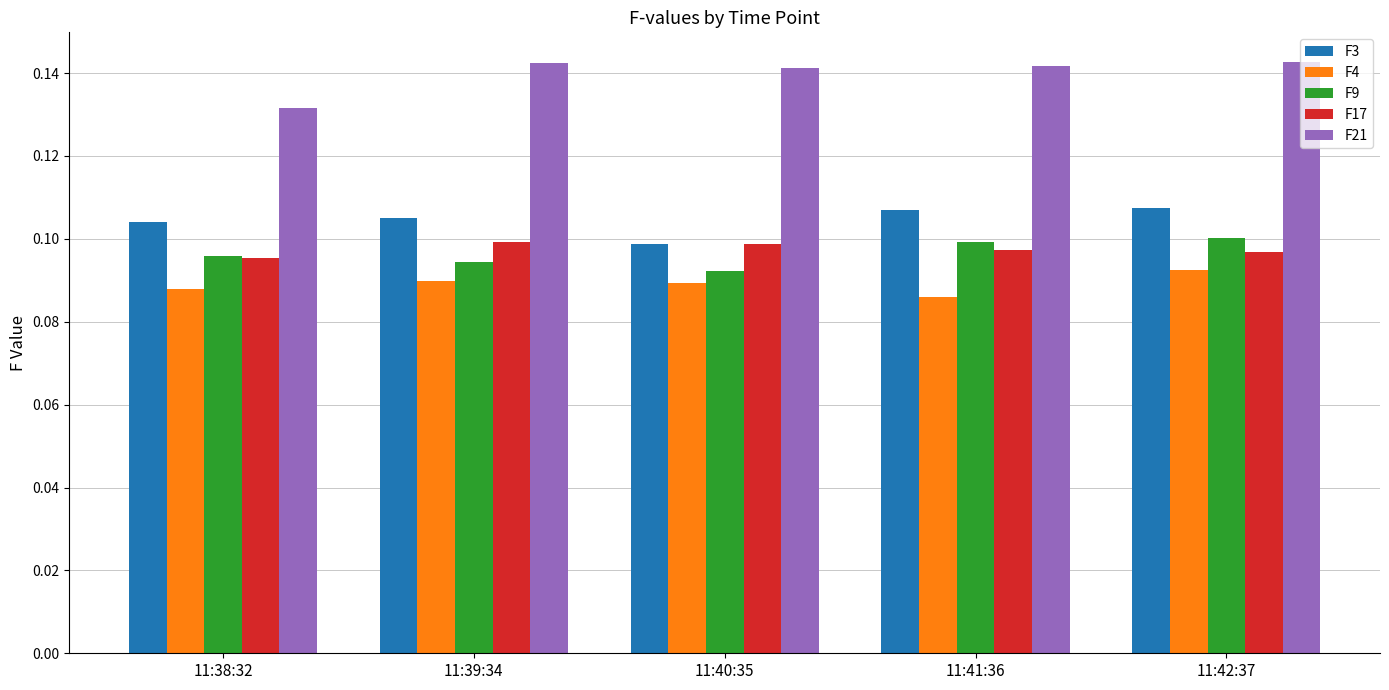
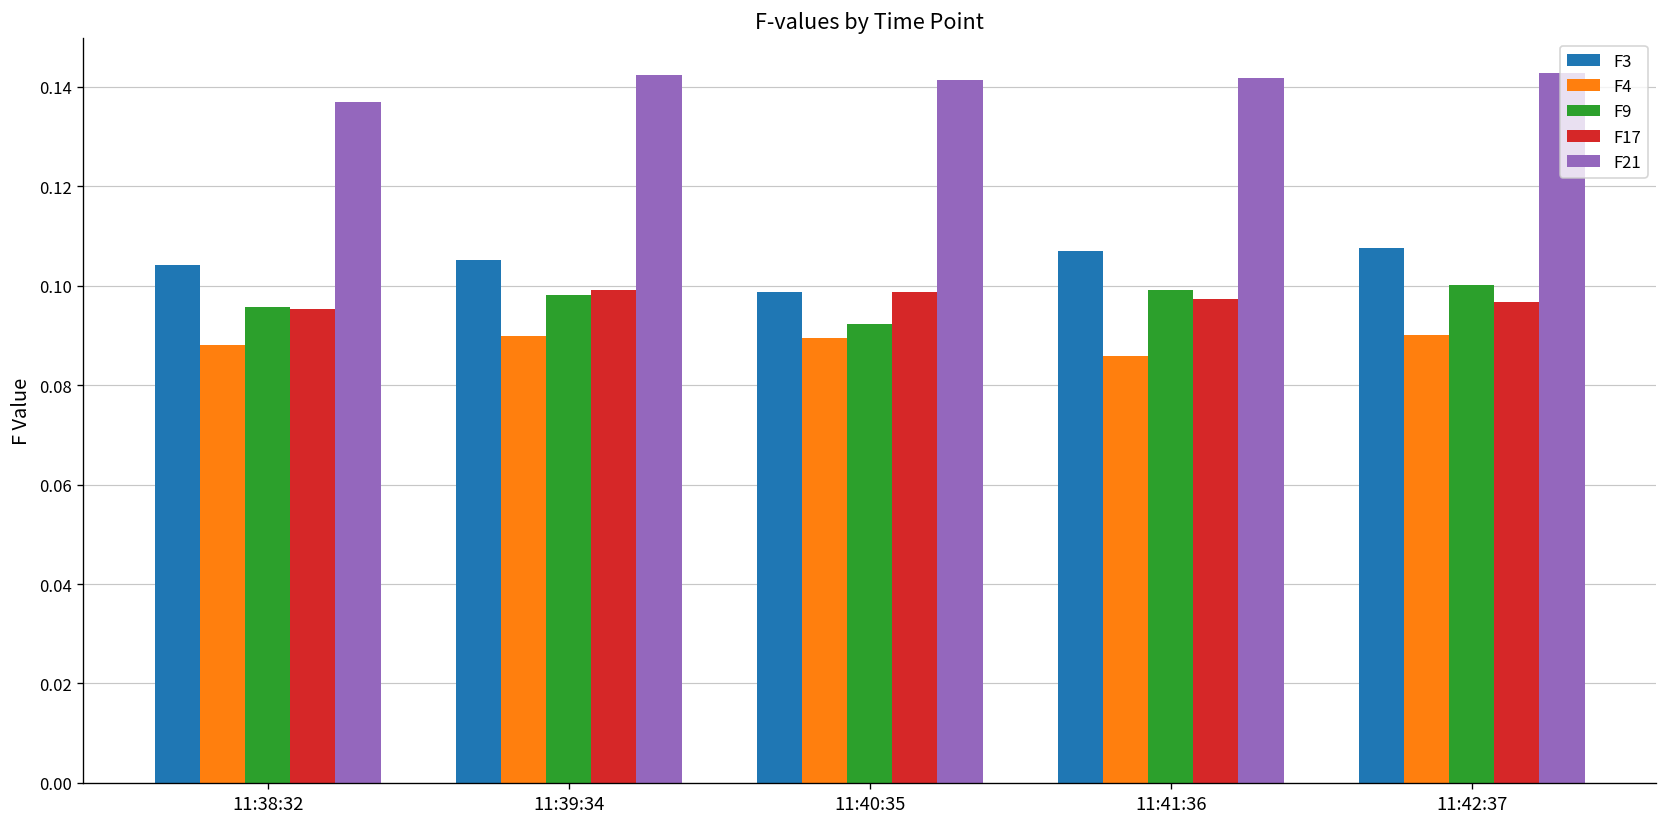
F21, 11:38:32: 0.132 -> 0.137
F9, 11:39:34: 0.094 -> 0.098
F4, 11:42:37: 0.092 -> 0.090
